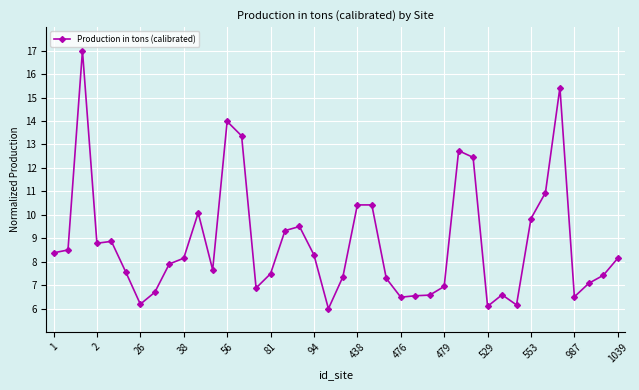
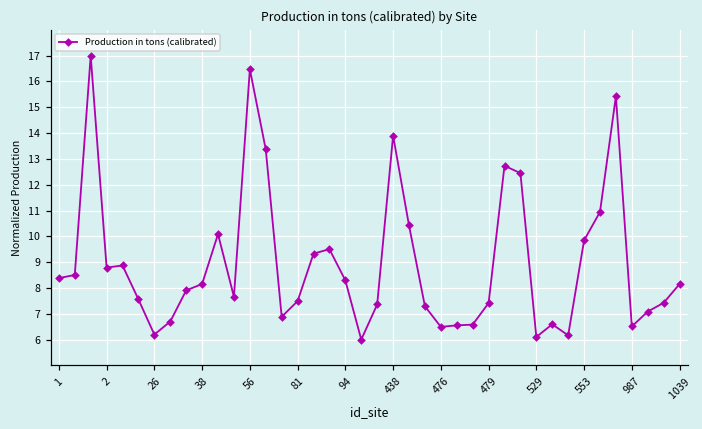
56: 14.0 -> 16.5
438: 10.4 -> 13.9
479: 6.9 -> 7.4
